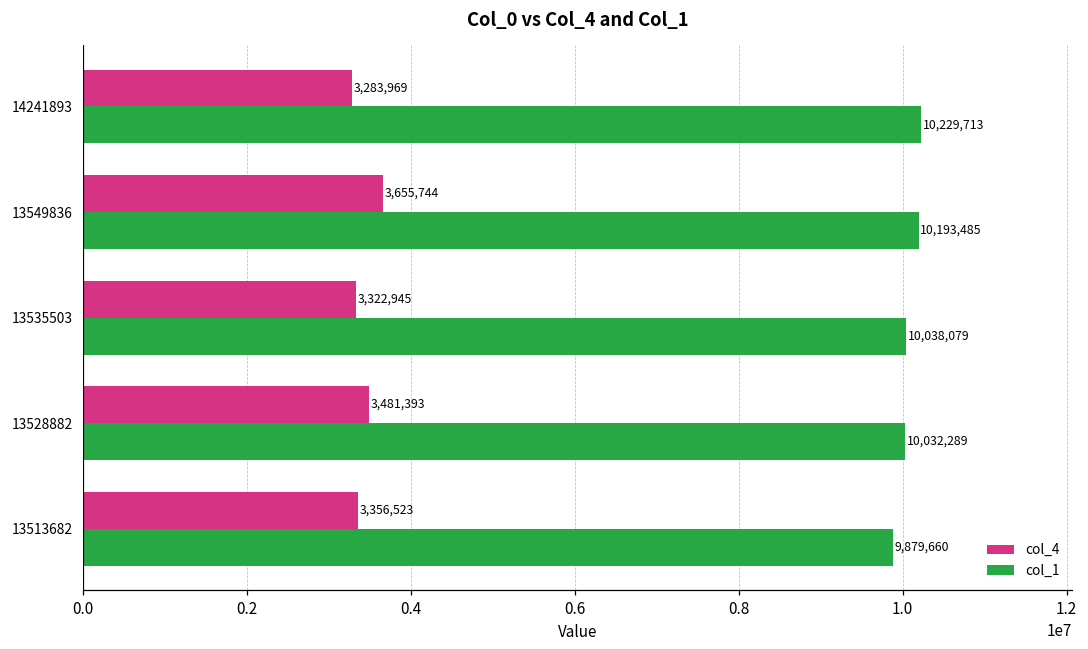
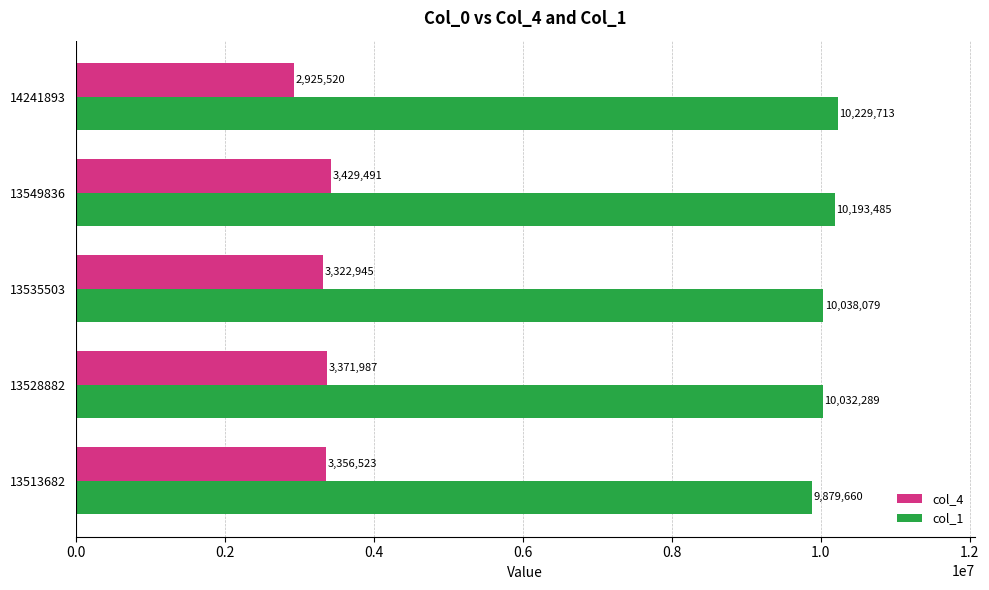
col_4, 14241893: 3,283,969 -> 2,925,520
col_4, 13549836: 3,655,744 -> 3,429,491
col_4, 13528882: 3,481,393 -> 3,371,987
